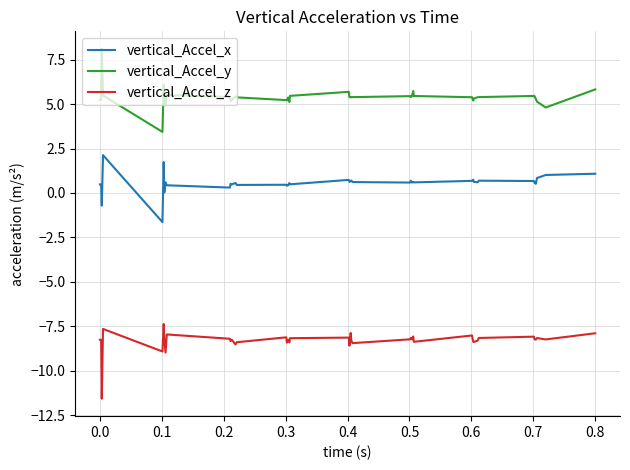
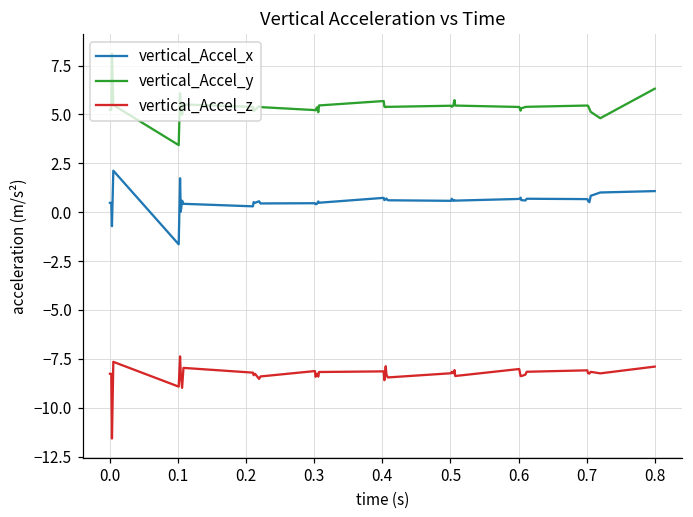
vertical_Accel_y, 0.8: 5.8 -> 6.3
